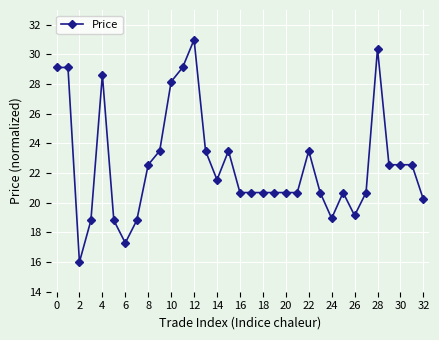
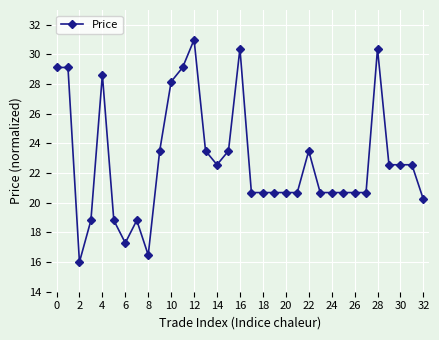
8: 22.6 -> 16.5
14: 21.6 -> 22.6
16: 20.7 -> 30.4
24: 18.9 -> 20.7
26: 19.1 -> 20.7
